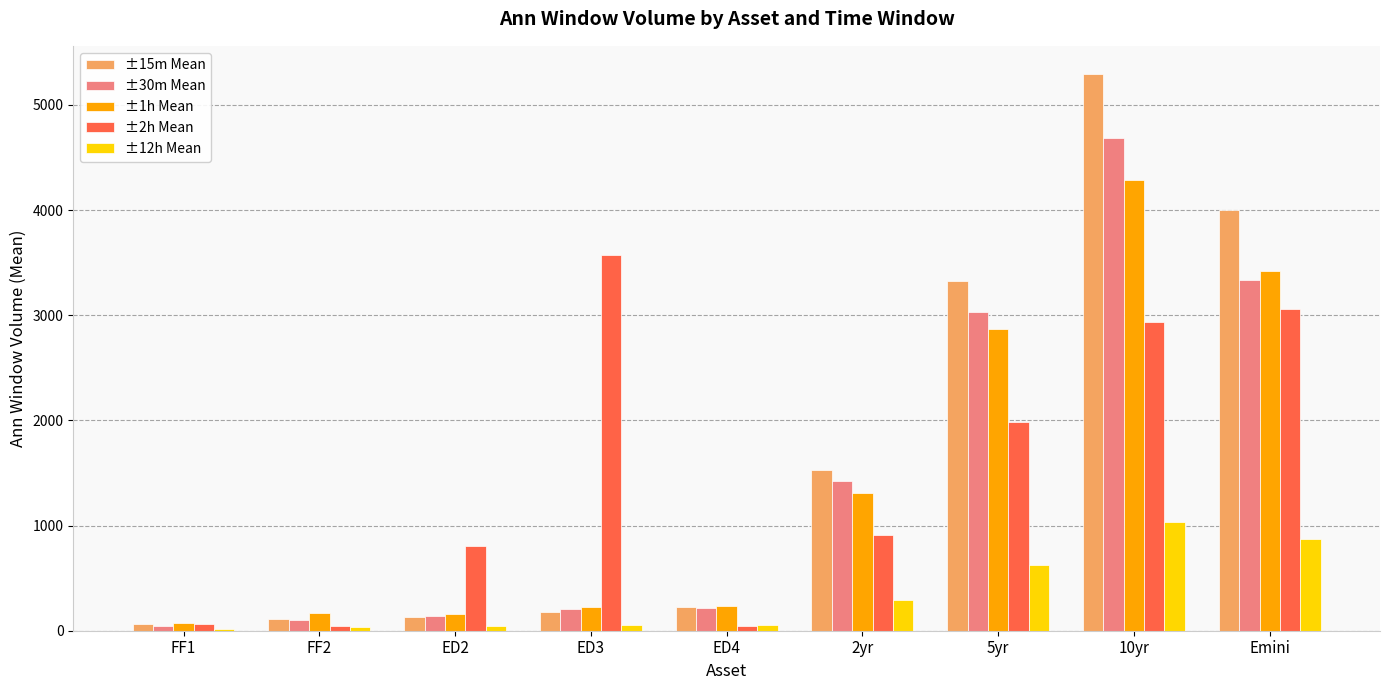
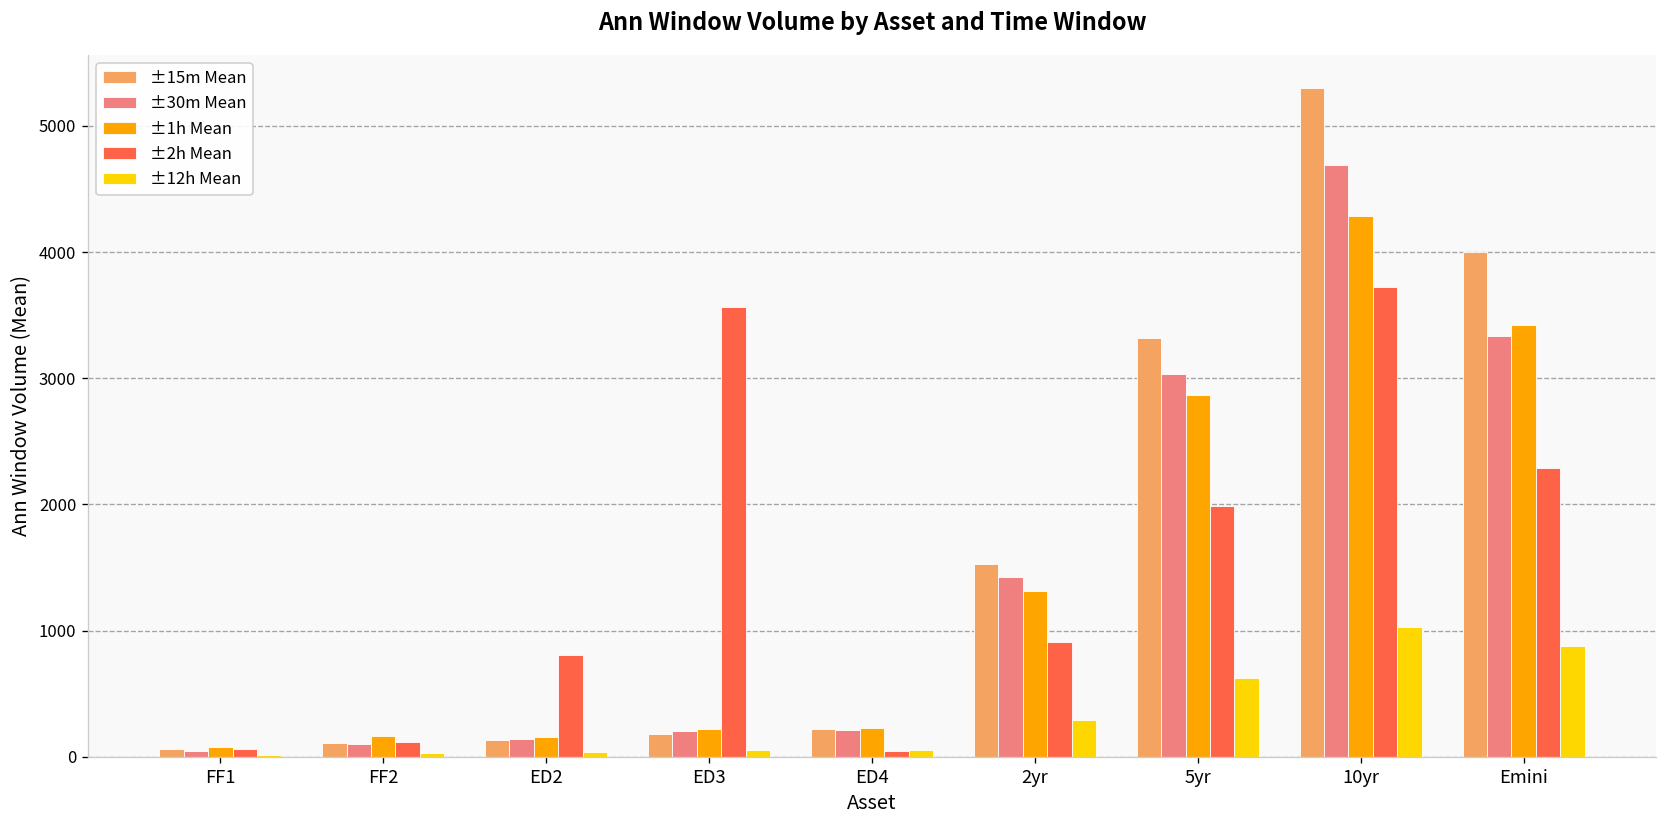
±2h Mean, FF2: 40 -> 120
±2h Mean, 10yr: 2940 -> 3720
±2h Mean, Emini: 3060 -> 2290
